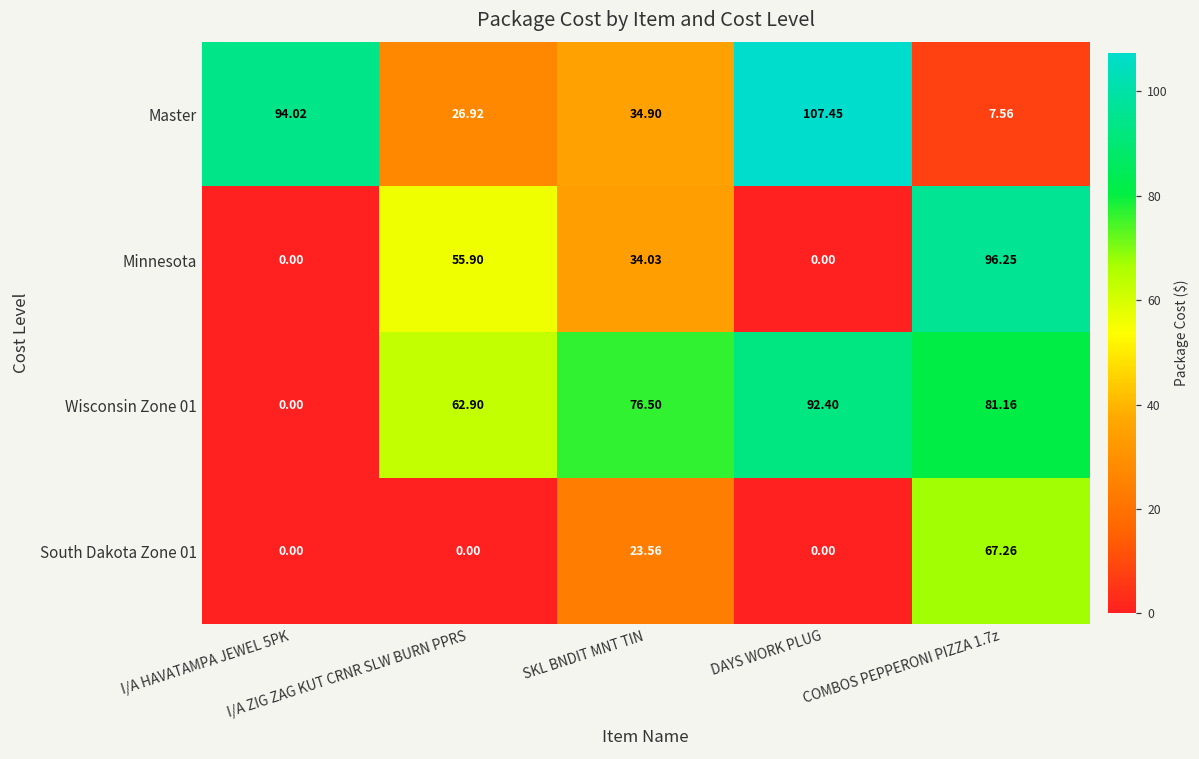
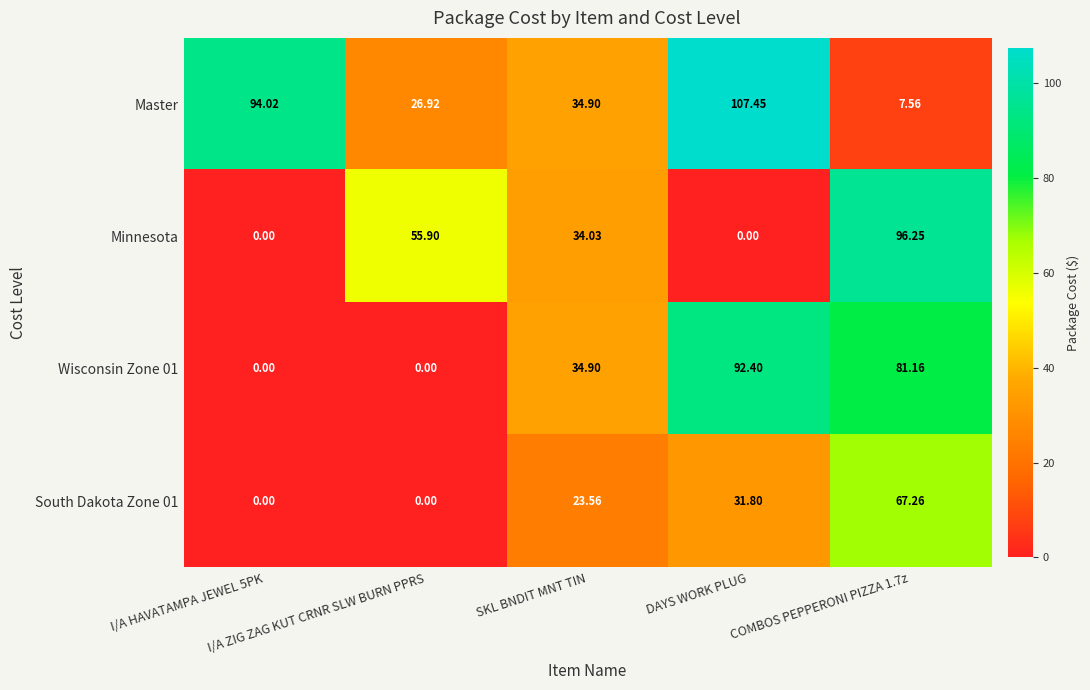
Wisconsin Zone 01, I/A ZIG ZAG KUT CRNR SLW BURN PPRS: 62.90 -> 0.00
Wisconsin Zone 01, SKL BNDIT MNT TIN: 76.50 -> 34.90
South Dakota Zone 01, DAYS WORK PLUG: 0.00 -> 31.80
